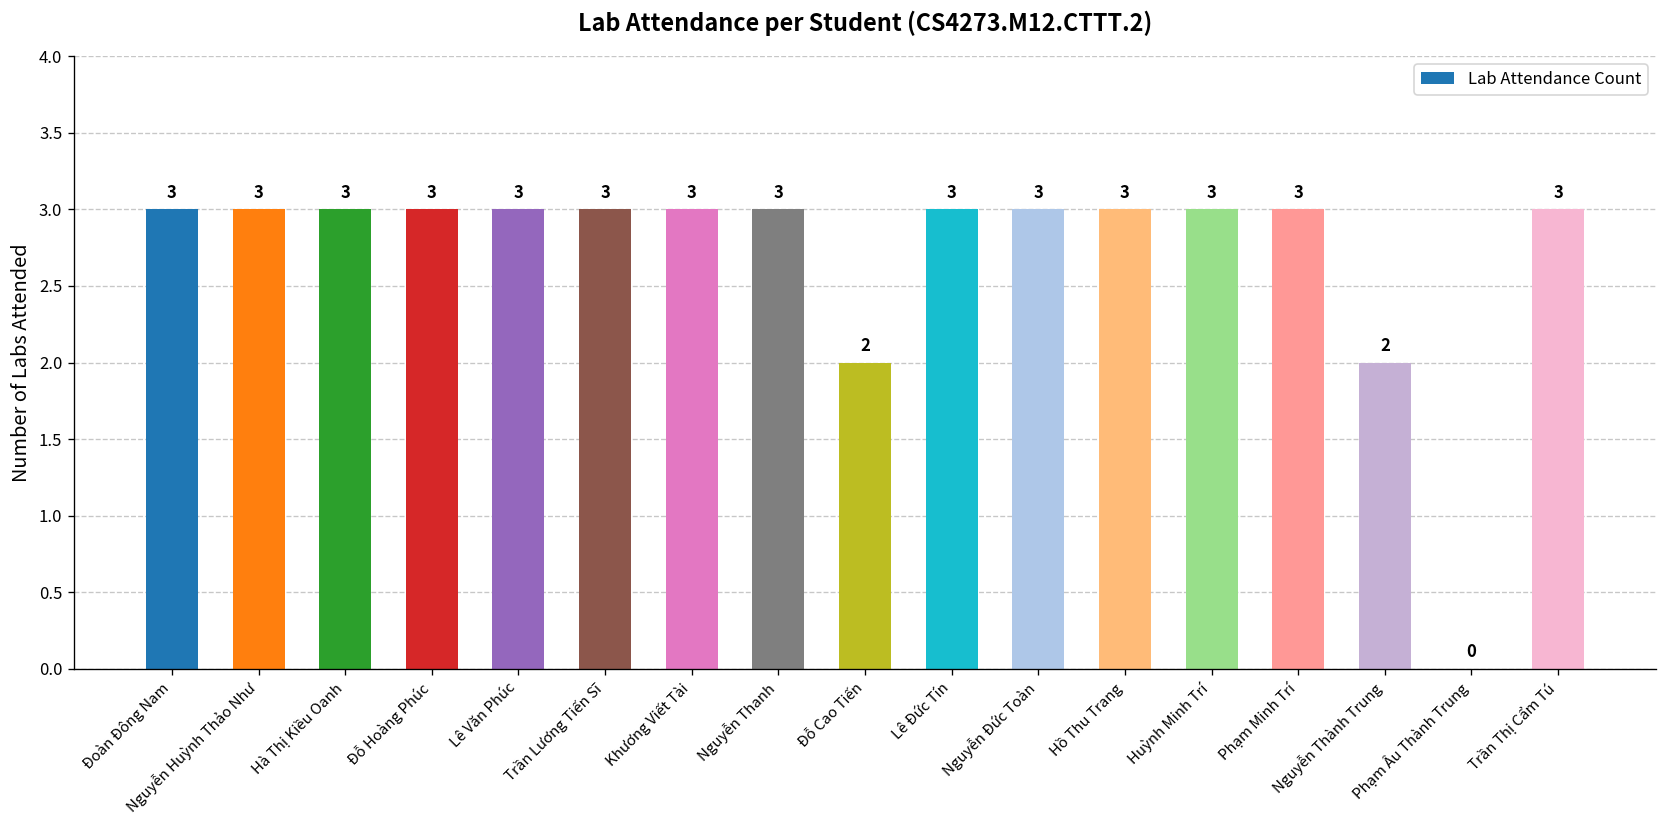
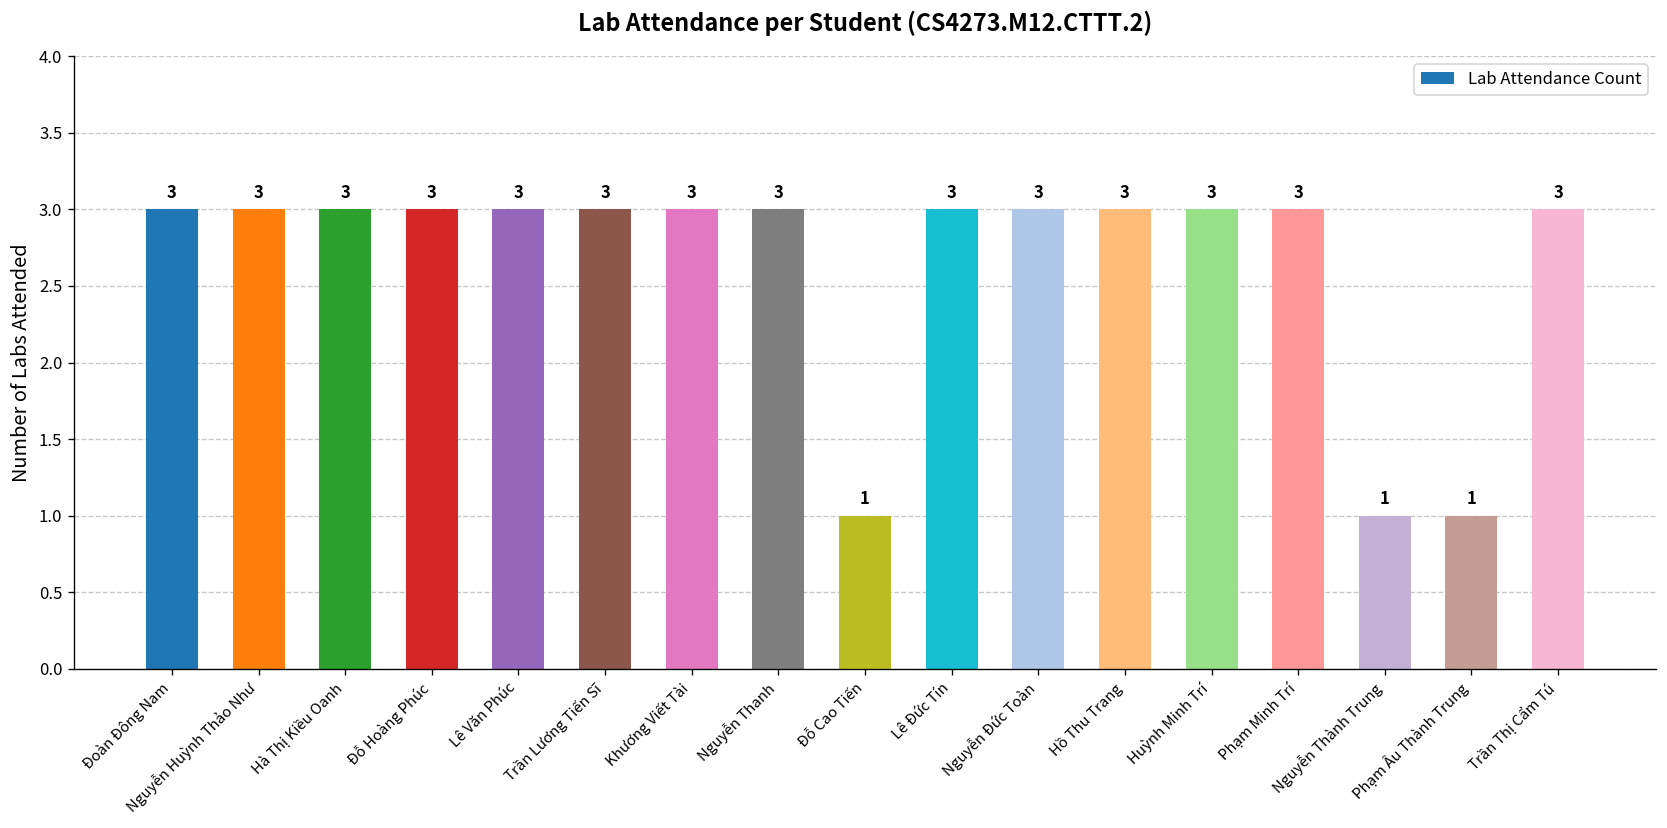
Đỗ Cao Tiến: 2 -> 1
Nguyễn Thành Trung: 2 -> 1
Phạm Âu Thành Trung: 0 -> 1
